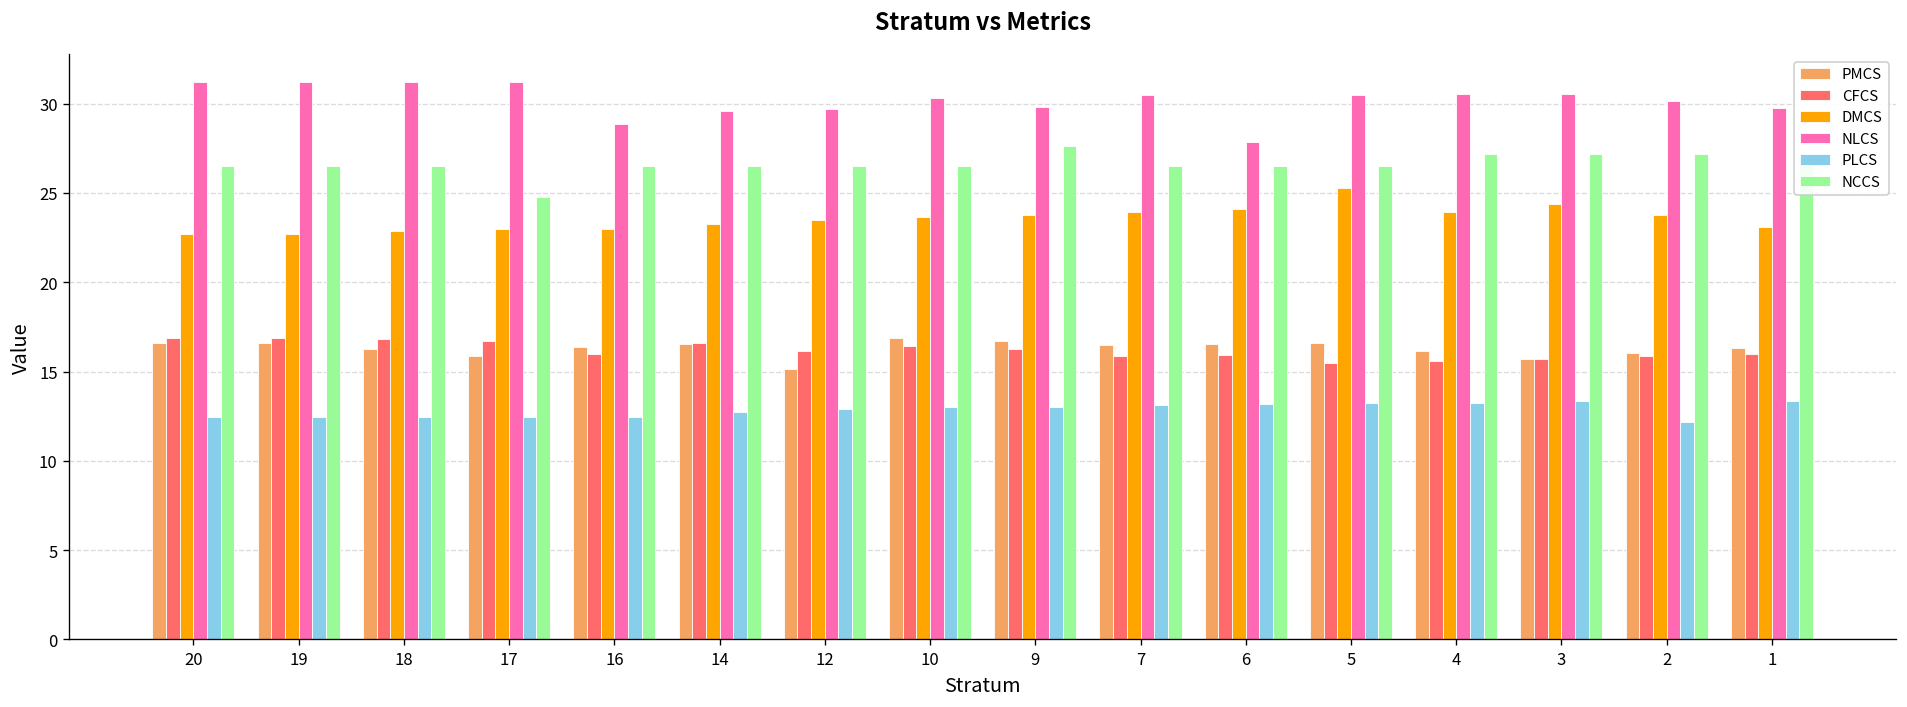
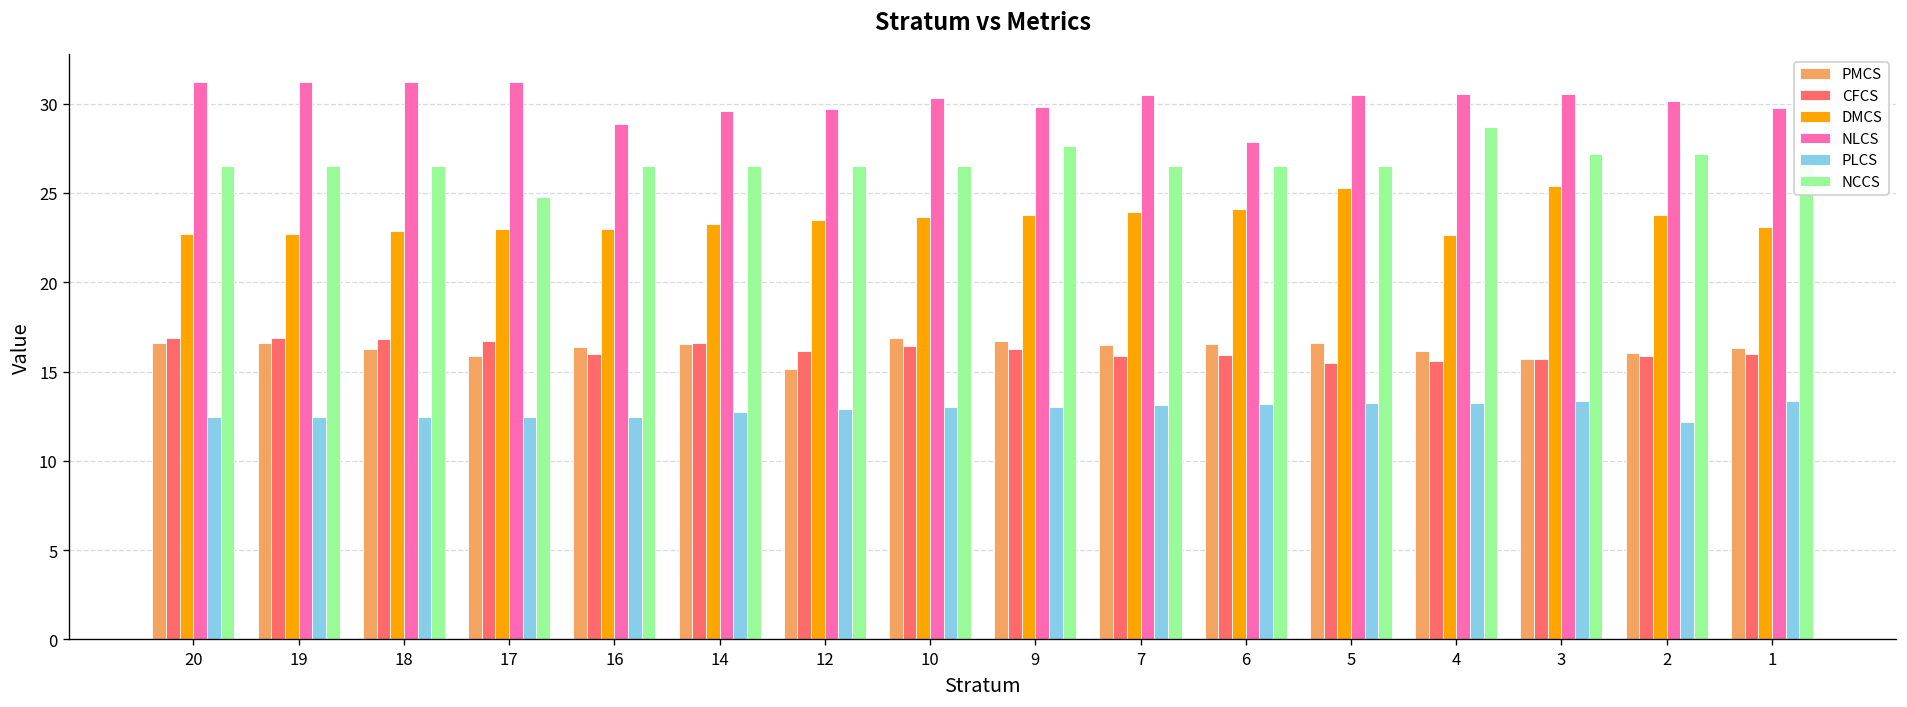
DMCS, 4: 23.9 -> 22.6
NCCS, 4: 27.2 -> 28.7
DMCS, 3: 24.4 -> 25.4
